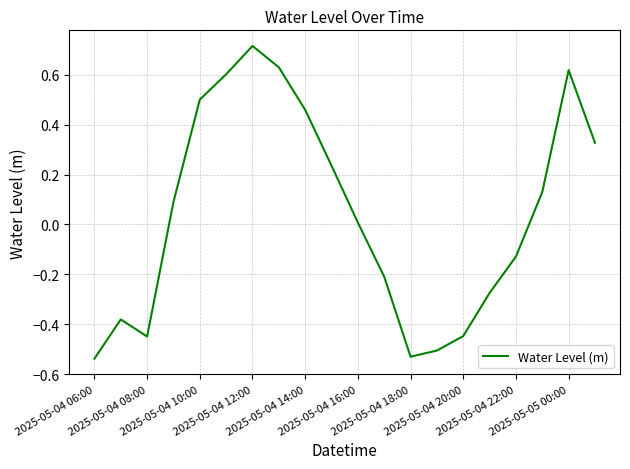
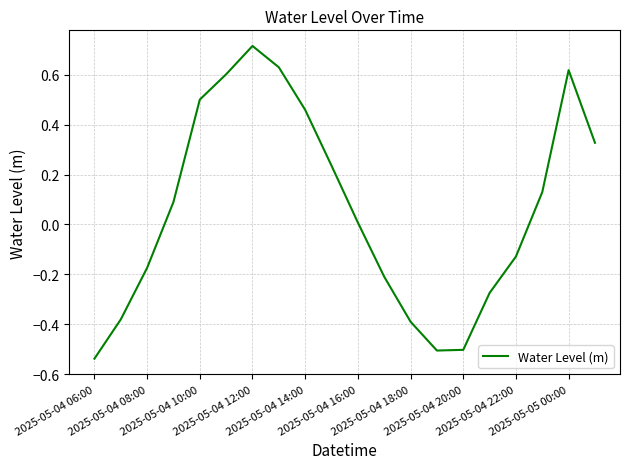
2025-05-04 08:00: -0.45 -> -0.17
2025-05-04 18:00: -0.53 -> -0.39
2025-05-04 20:00: -0.45 -> -0.50
